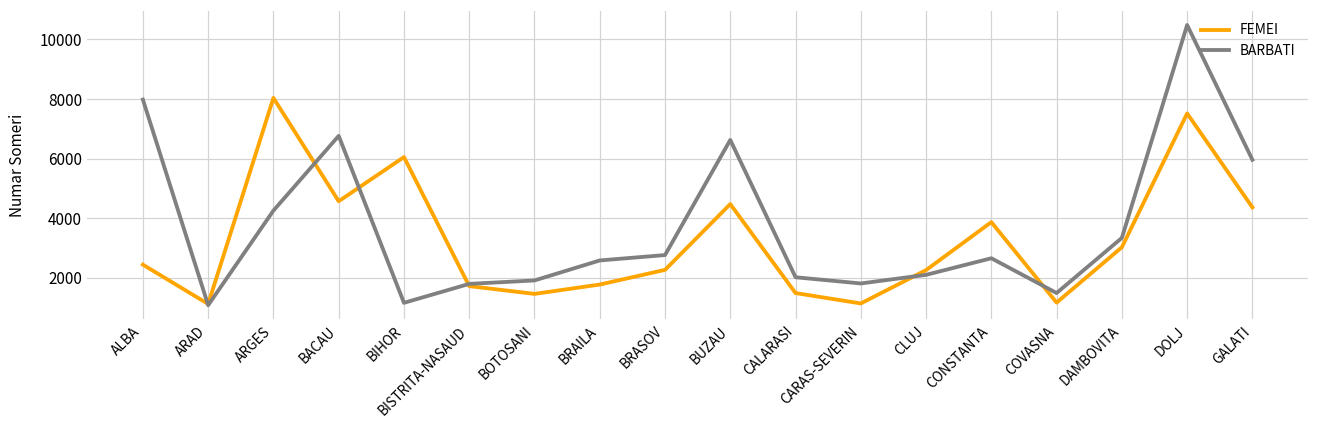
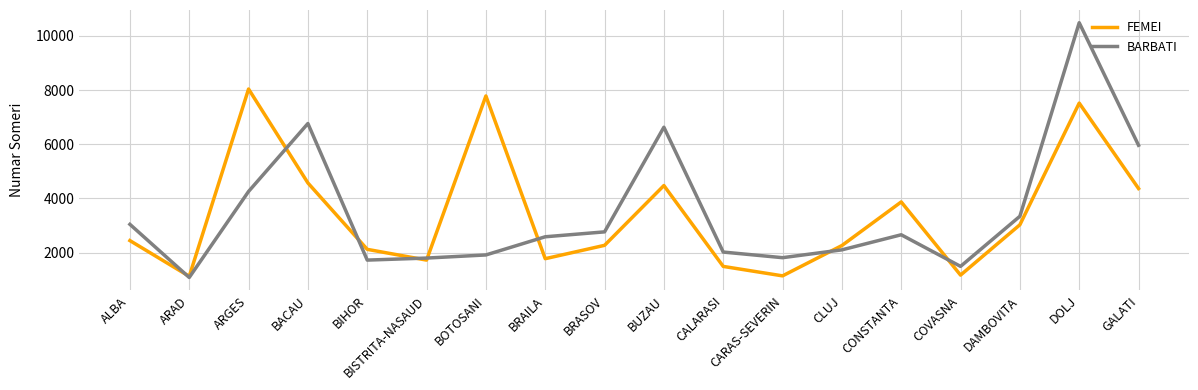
BARBATI, ALBA: 8000 -> 3000
FEMEI, BIHOR: 6100 -> 2100
BARBATI, BIHOR: 1200 -> 1700
FEMEI, BOTOSANI: 1500 -> 7800
